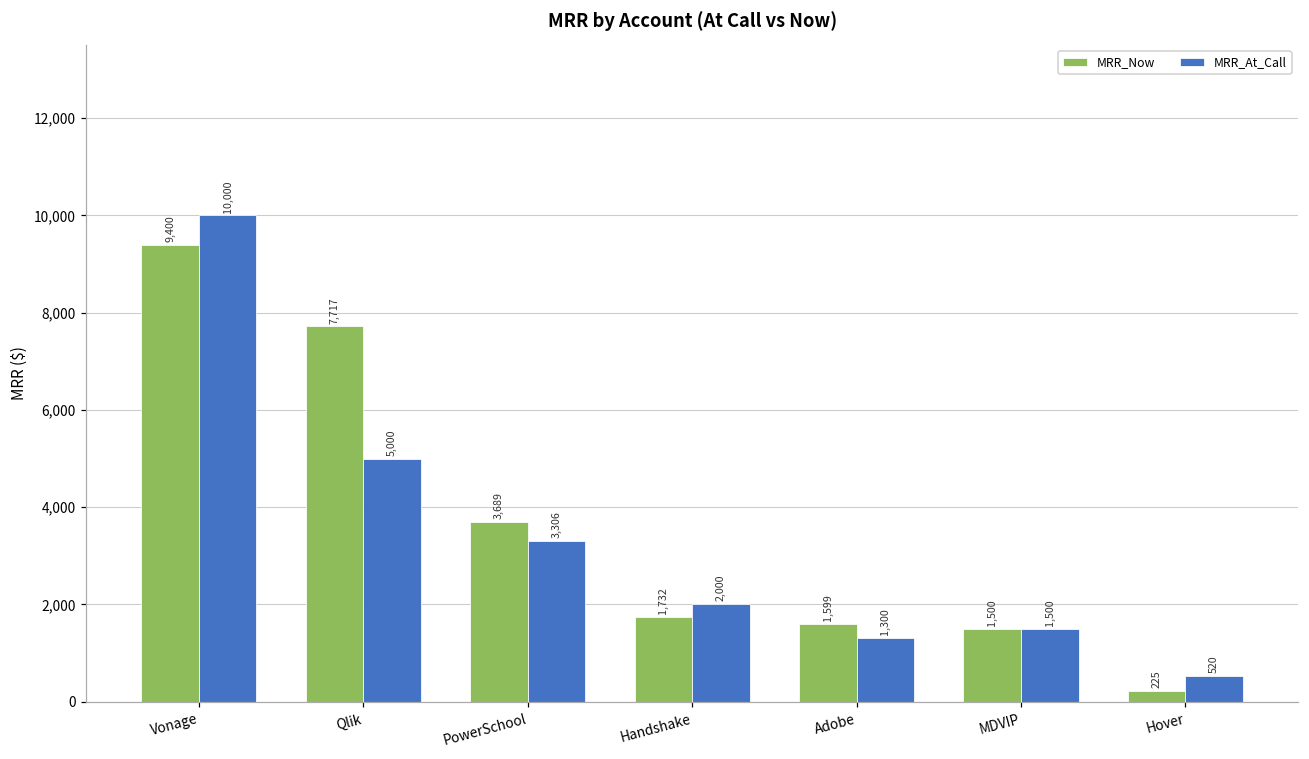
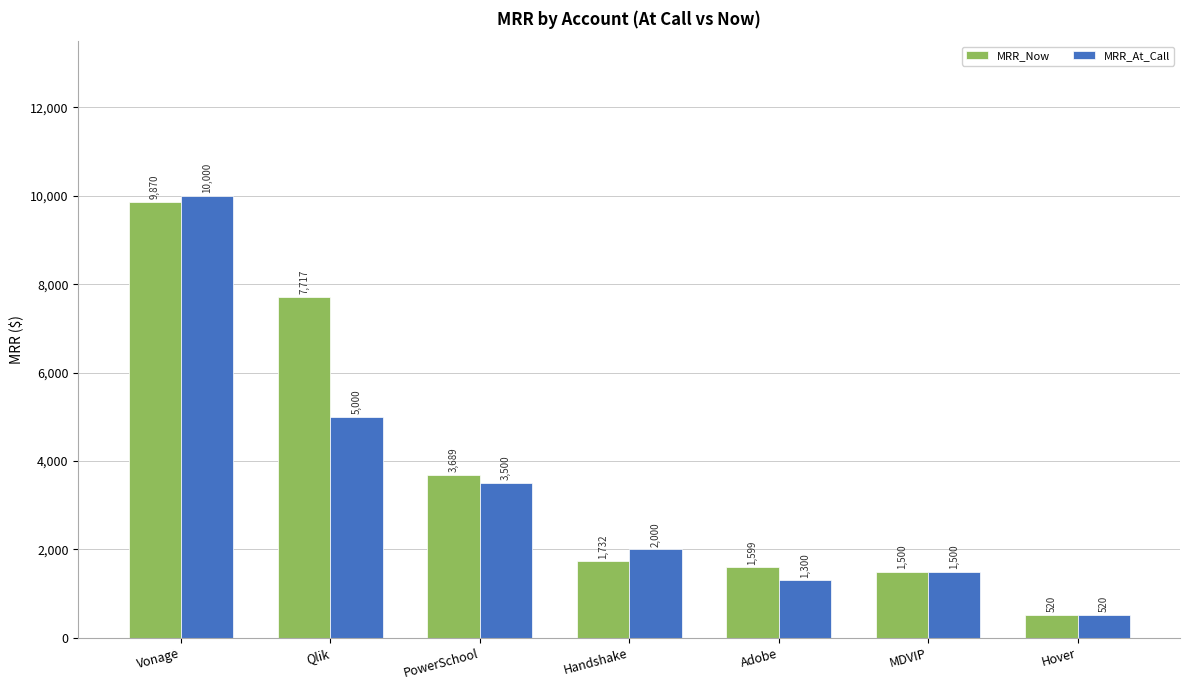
MRR_Now, Vonage: 9,400 -> 9,870
MRR_At_Call, PowerSchool: 3,306 -> 3,500
MRR_Now, Hover: 225 -> 520
